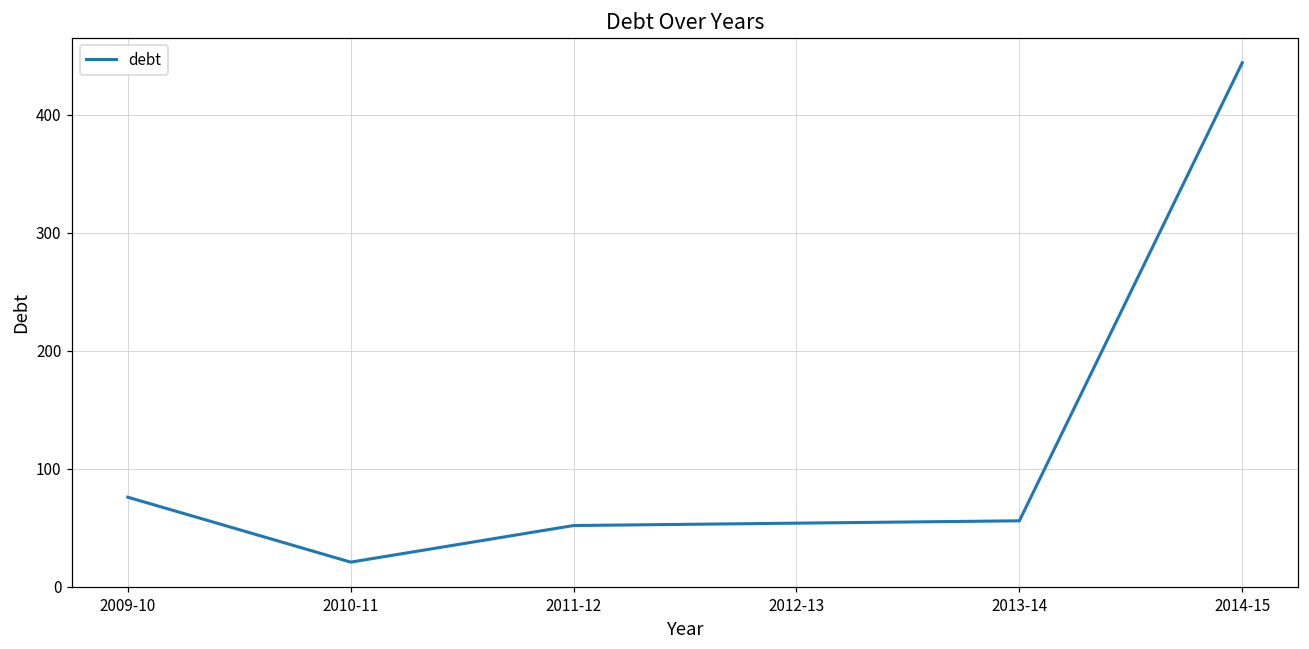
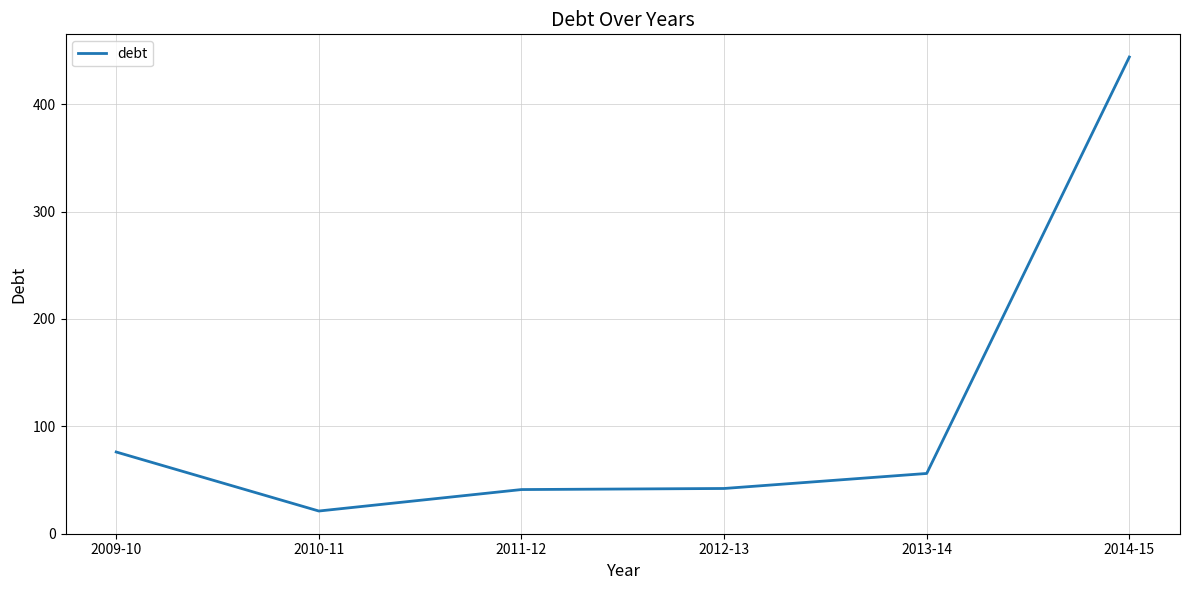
2011-12: 52 -> 41
2012-13: 54 -> 42
